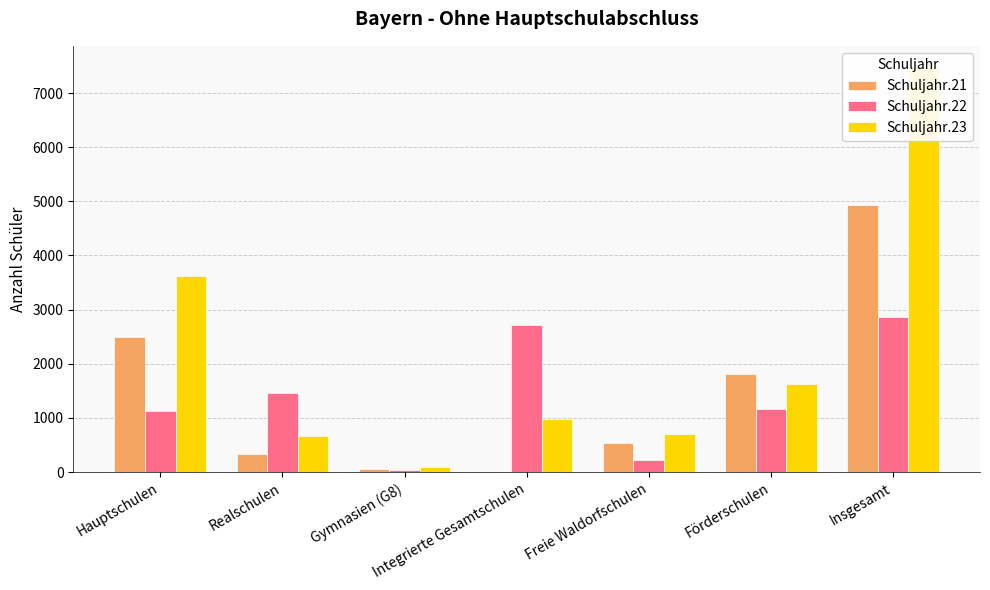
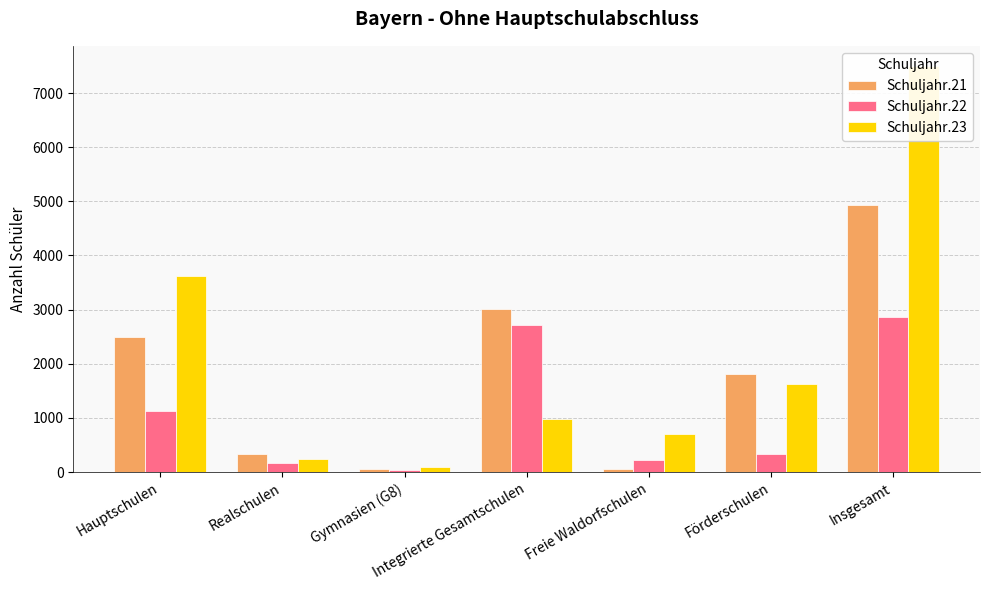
Schuljahr.22, Realschulen: 1500 -> 200
Schuljahr.23, Realschulen: 700 -> 200
Schuljahr.21, Integrierte Gesamtschulen: 0 -> 3000
Schuljahr.21, Freie Waldorfschulen: 500 -> 100
Schuljahr.22, Förderschulen: 1200 -> 300
